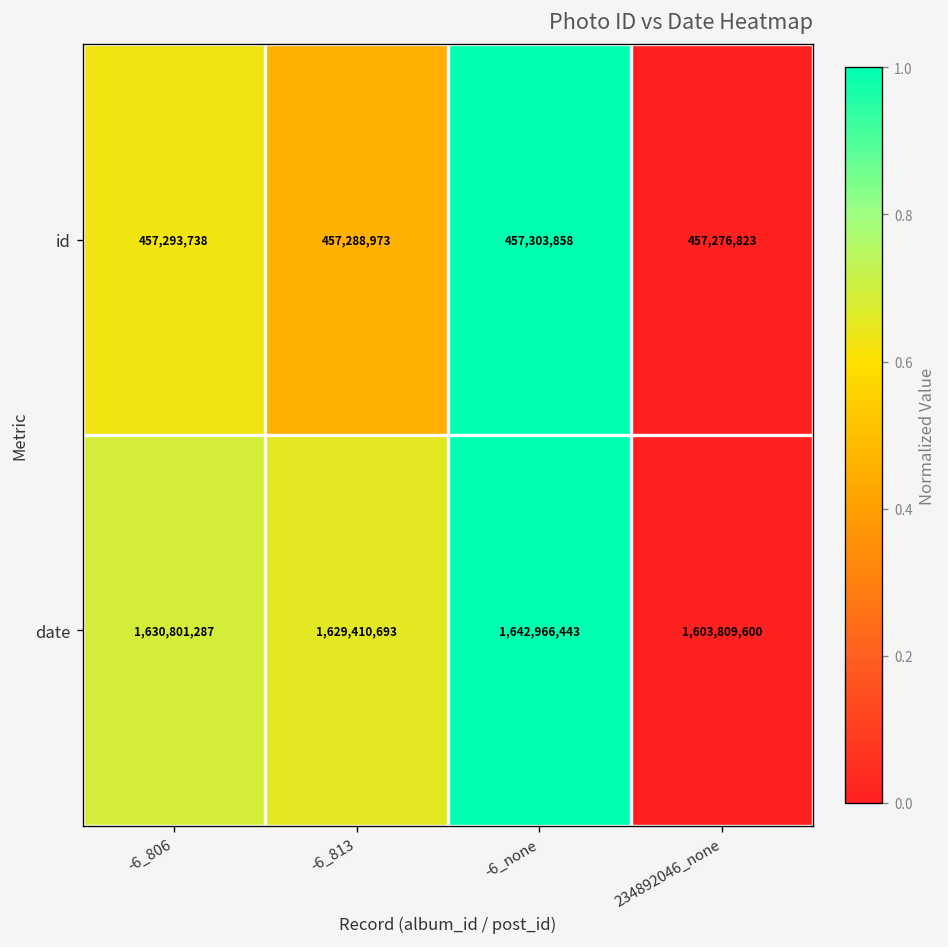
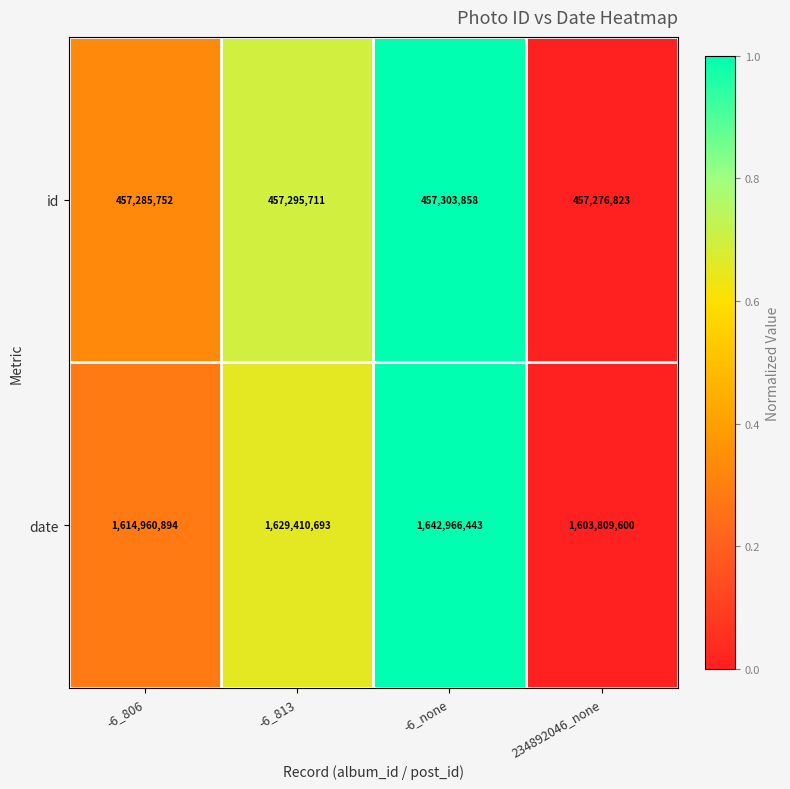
id, -6_806: 457,293,738 -> 457,285,752
id, -6_813: 457,288,973 -> 457,295,711
date, -6_806: 1,630,801,287 -> 1,614,960,894
